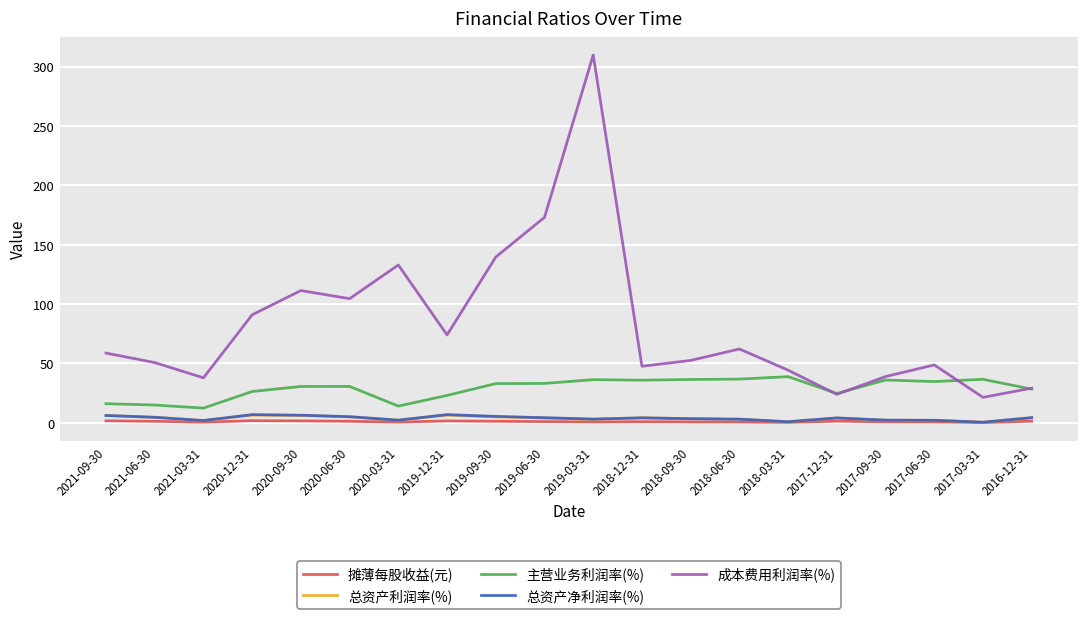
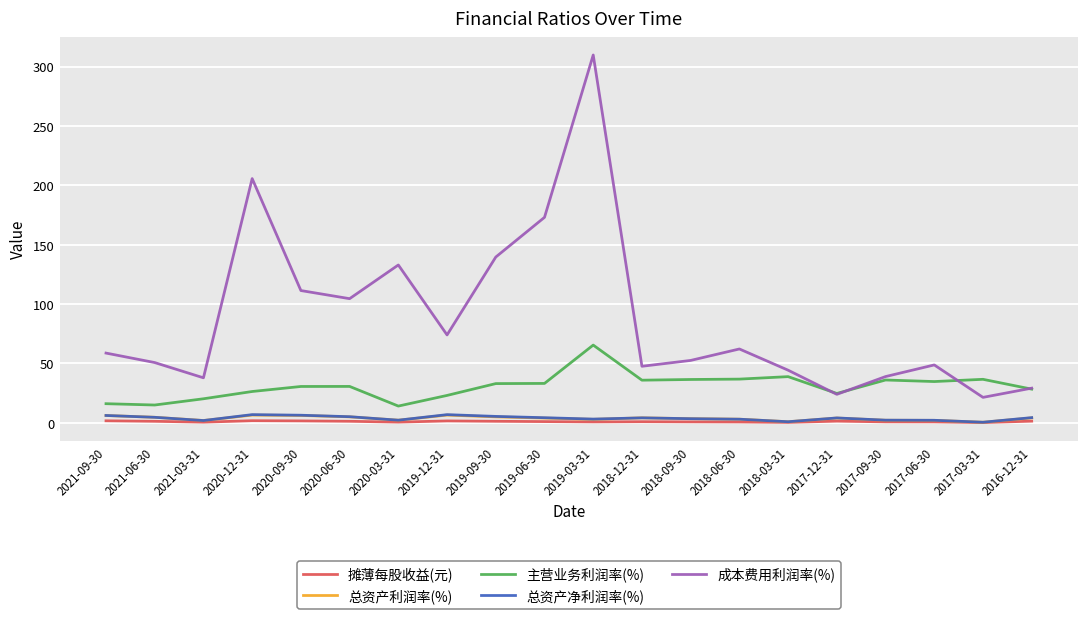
主营业务利润率(%), 2021-03-31: 12 -> 20
成本费用利润率(%), 2020-12-31: 91 -> 206
主营业务利润率(%), 2019-03-31: 36 -> 65
